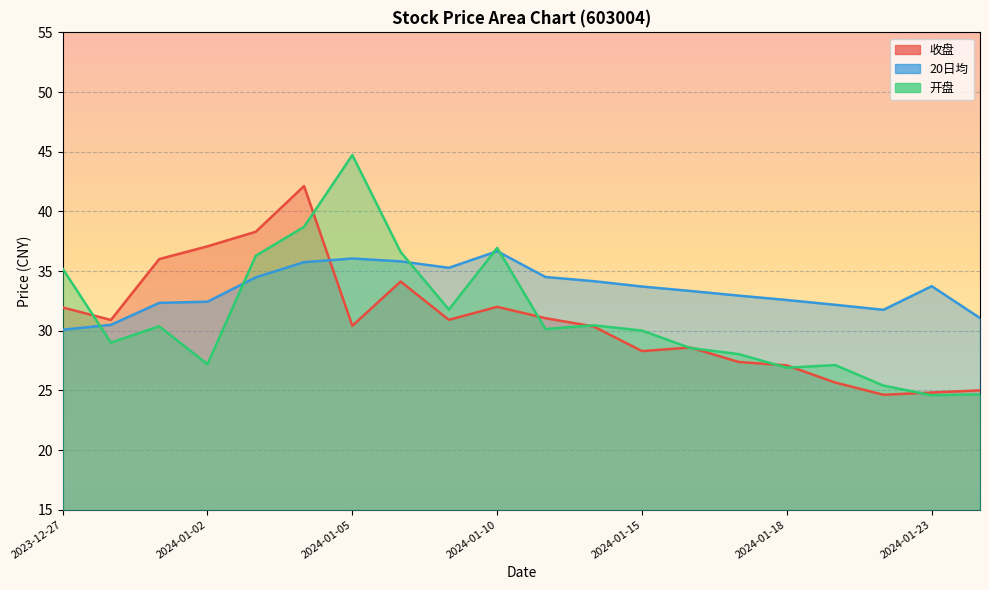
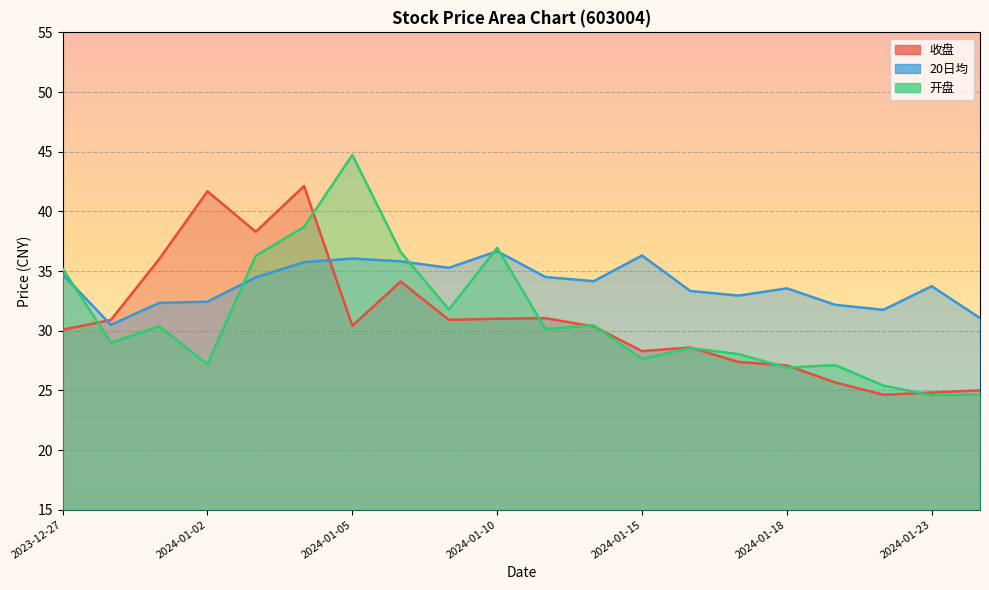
收盘, 2023-12-27: 32.0 -> 30.1
20日均, 2023-12-27: 30.1 -> 34.7
收盘, 2024-01-02: 37.1 -> 41.7
收盘, 2024-01-10: 32 -> 31
20日均, 2024-01-15: 33.7 -> 36.3
开盘, 2024-01-15: 30.0 -> 27.6
20日均, 2024-01-18: 32.6 -> 33.6
